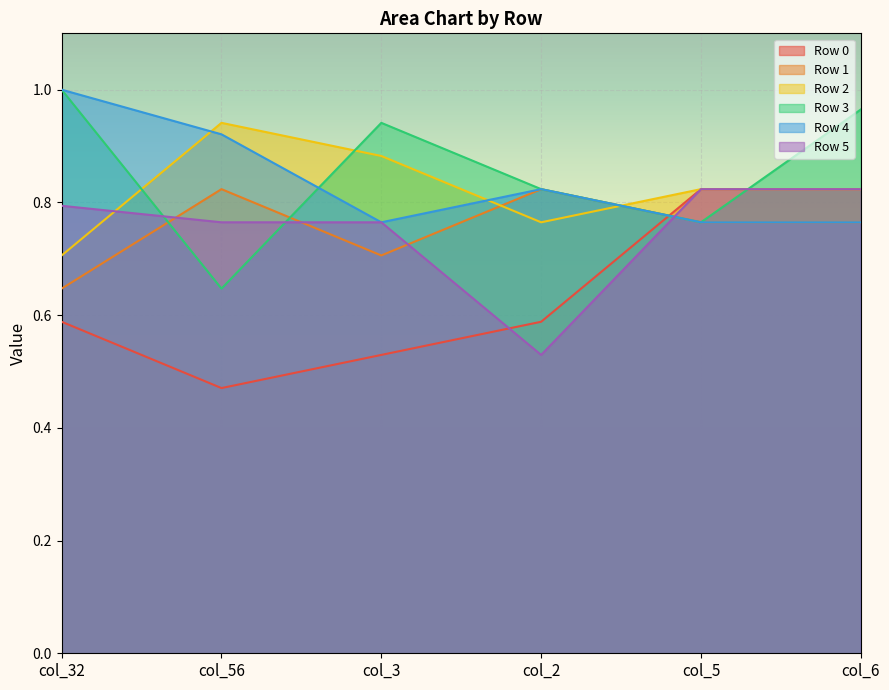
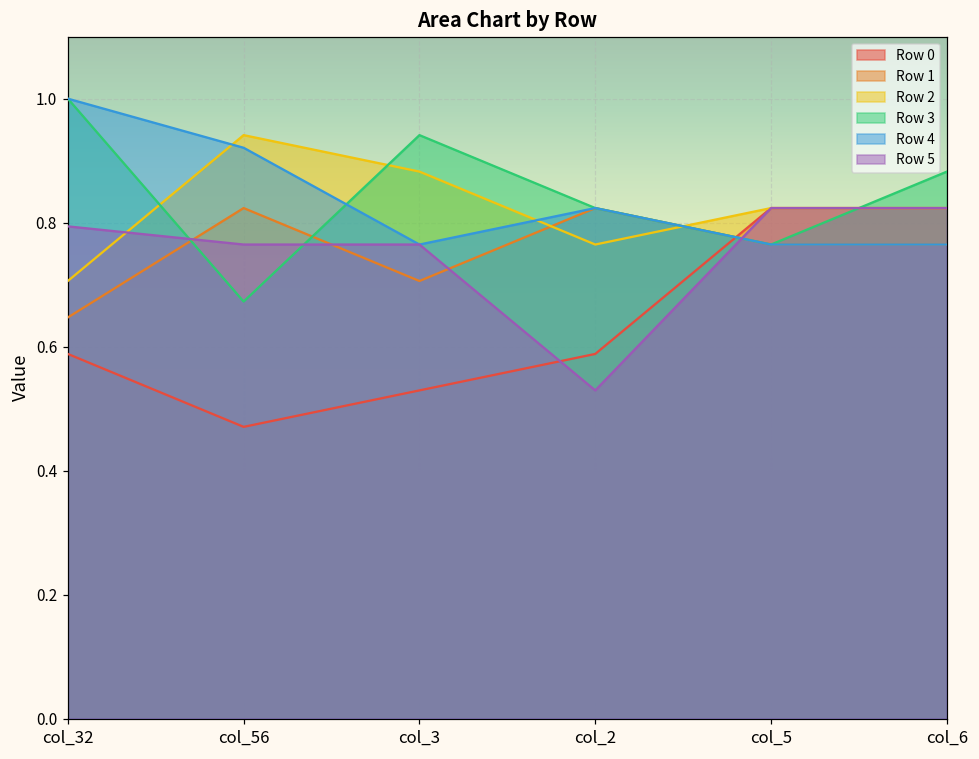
Row 3, col_56: 0.65 -> 0.67
Row 3, col_6: 0.96 -> 0.88
